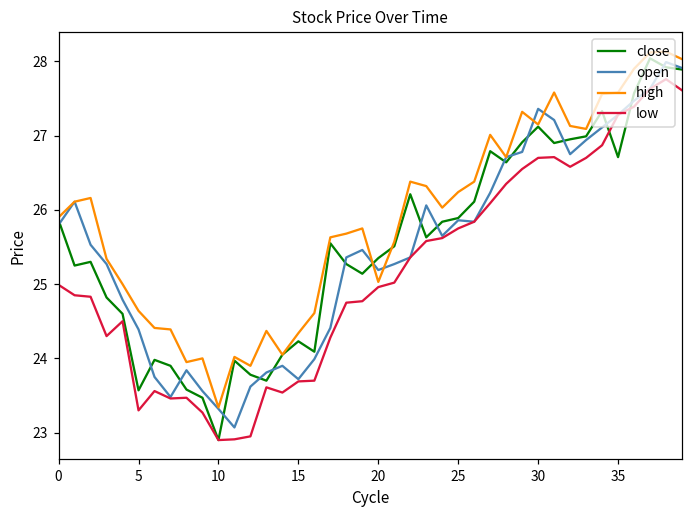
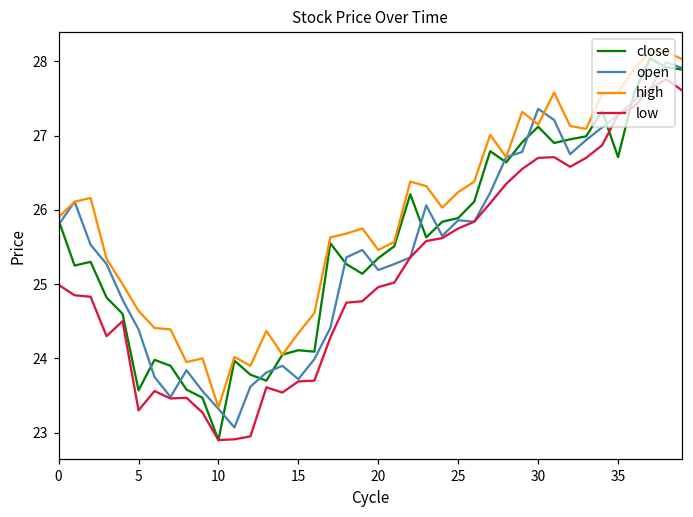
close, 15: 24.2 -> 24.1
high, 20: 25.0 -> 25.5
